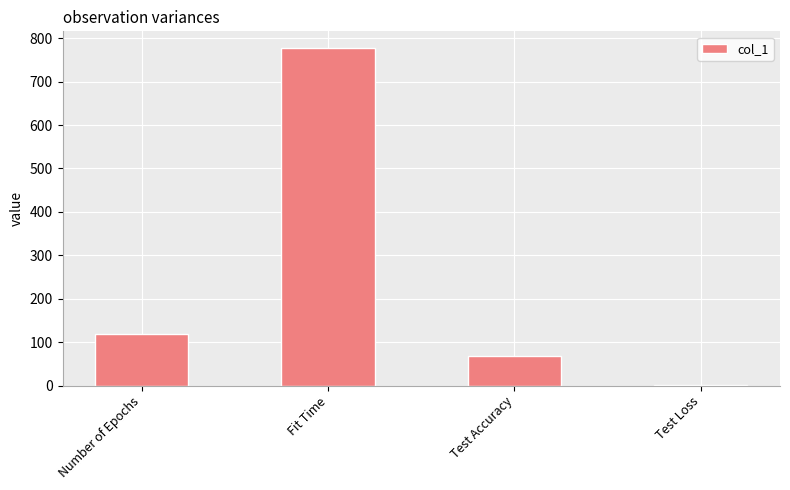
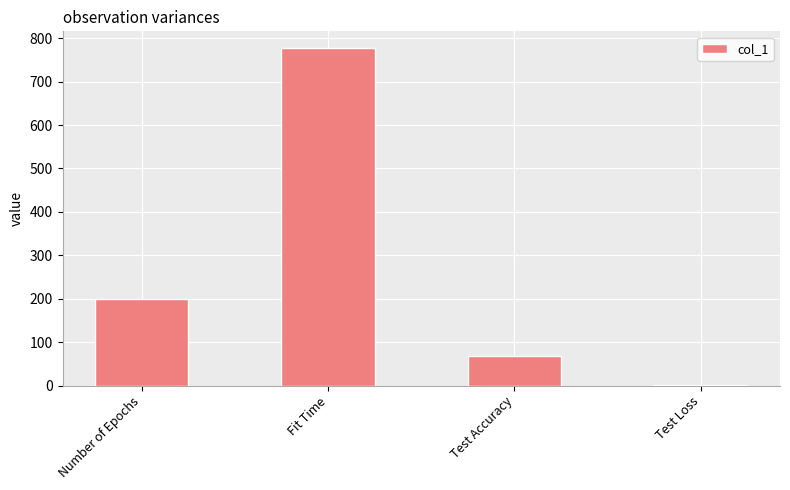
Number of Epochs: 120 -> 200
